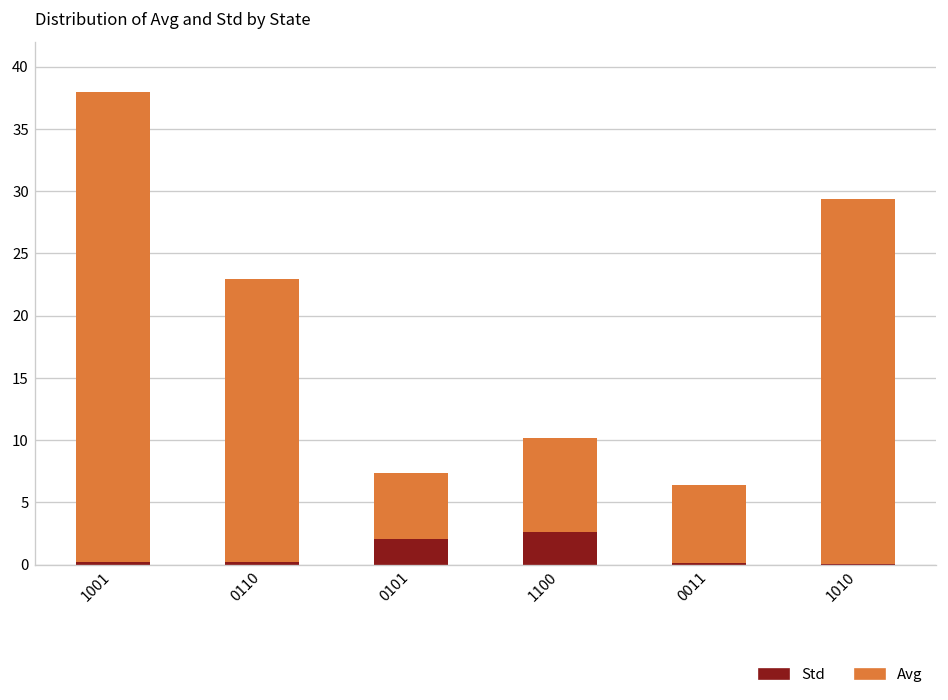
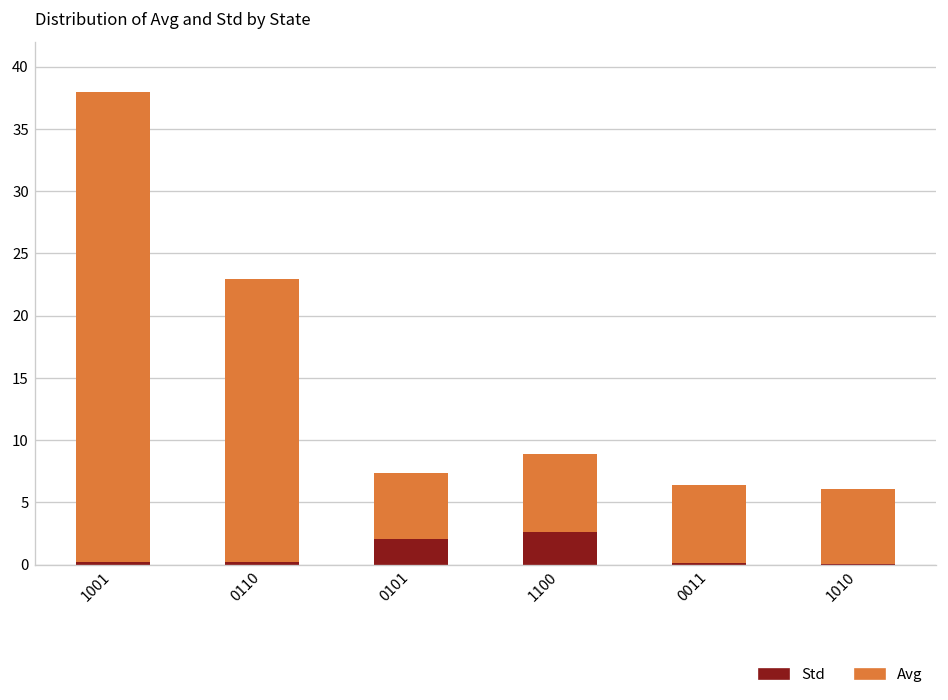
Avg, 1100: 7.6 -> 6.3
Avg, 1010: 29.2 -> 6.0
